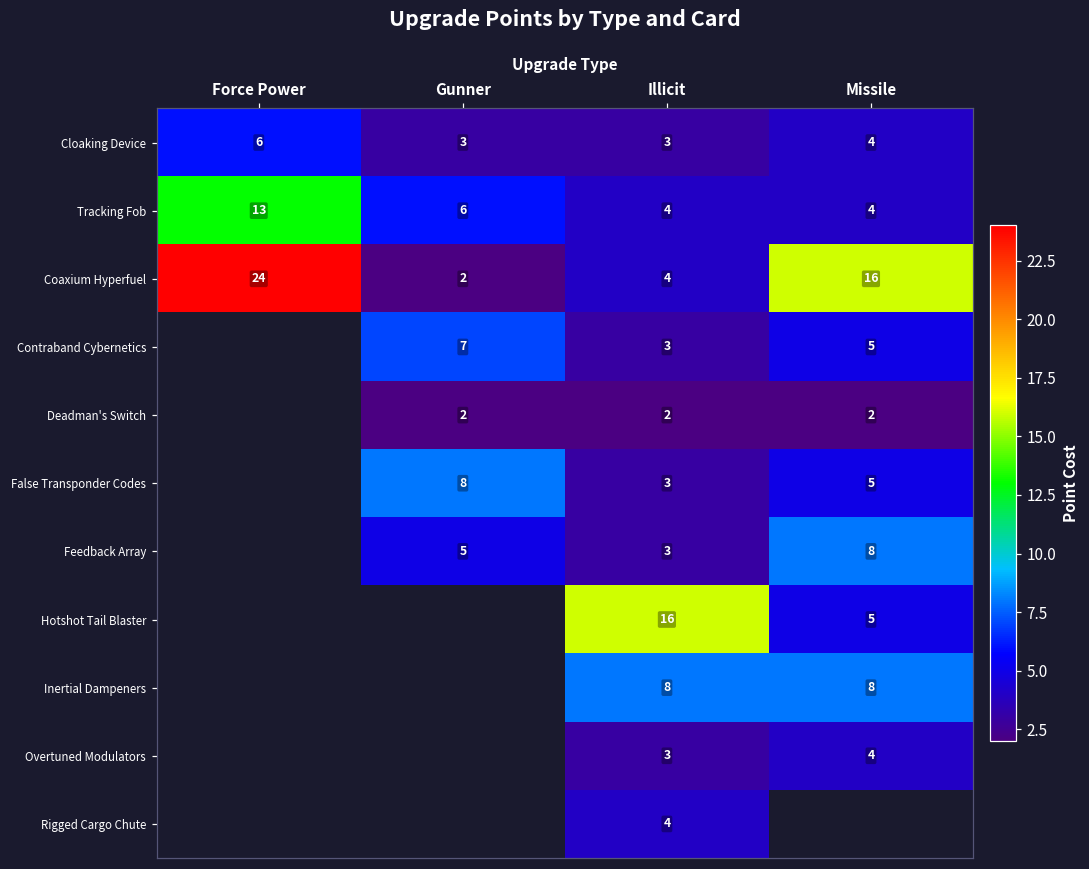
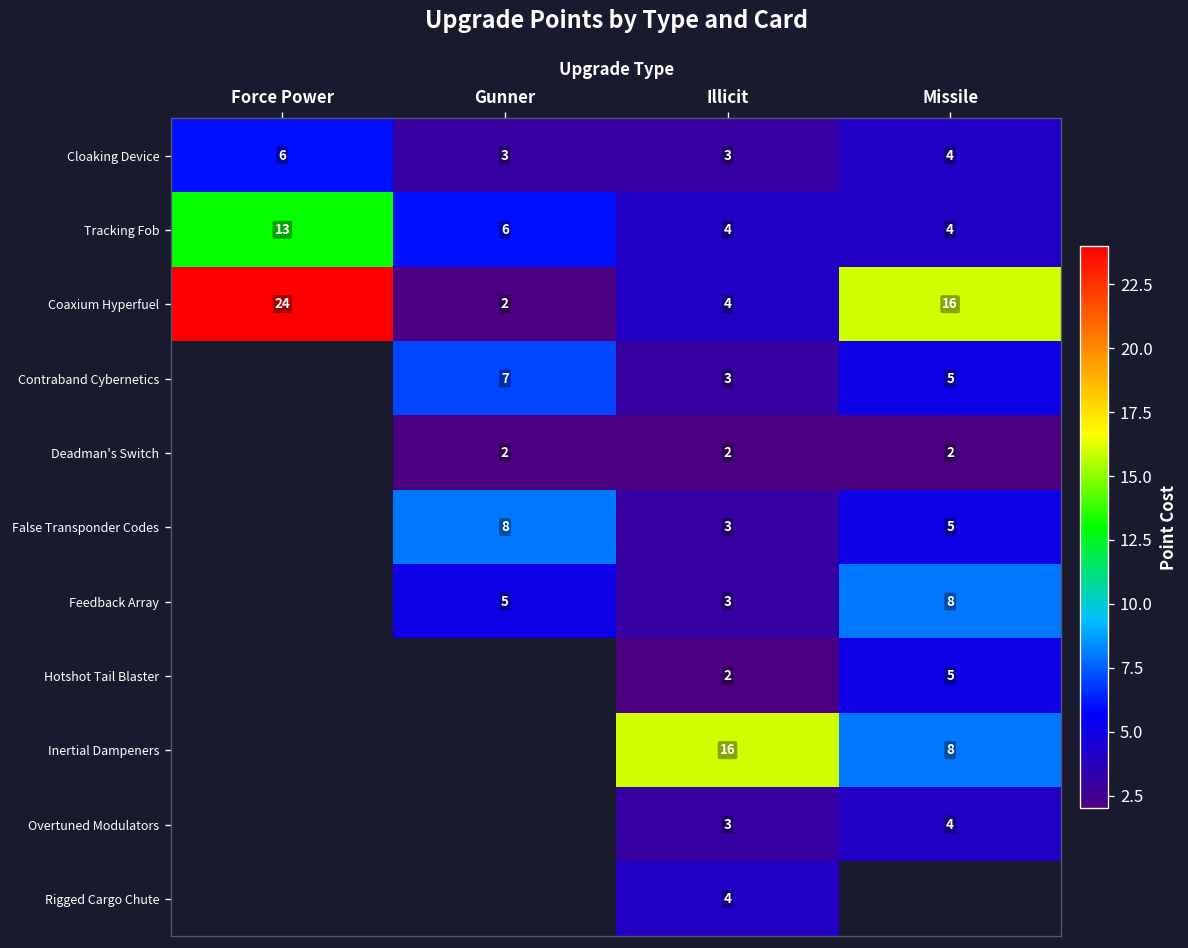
Hotshot Tail Blaster, Illicit: 16 -> 2
Inertial Dampeners, Illicit: 8 -> 16
